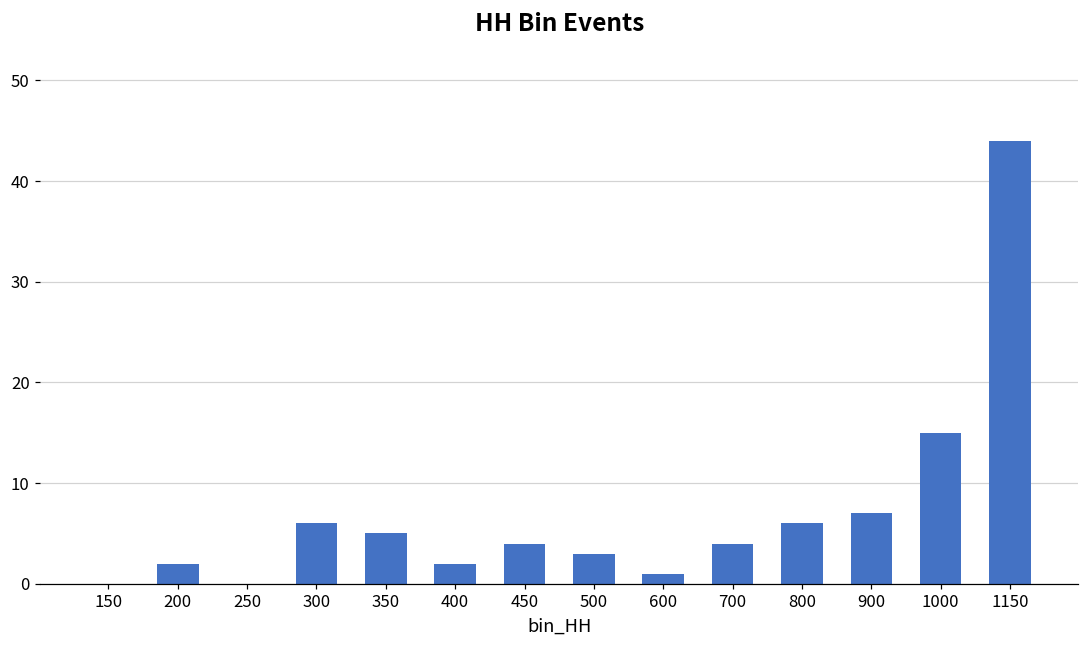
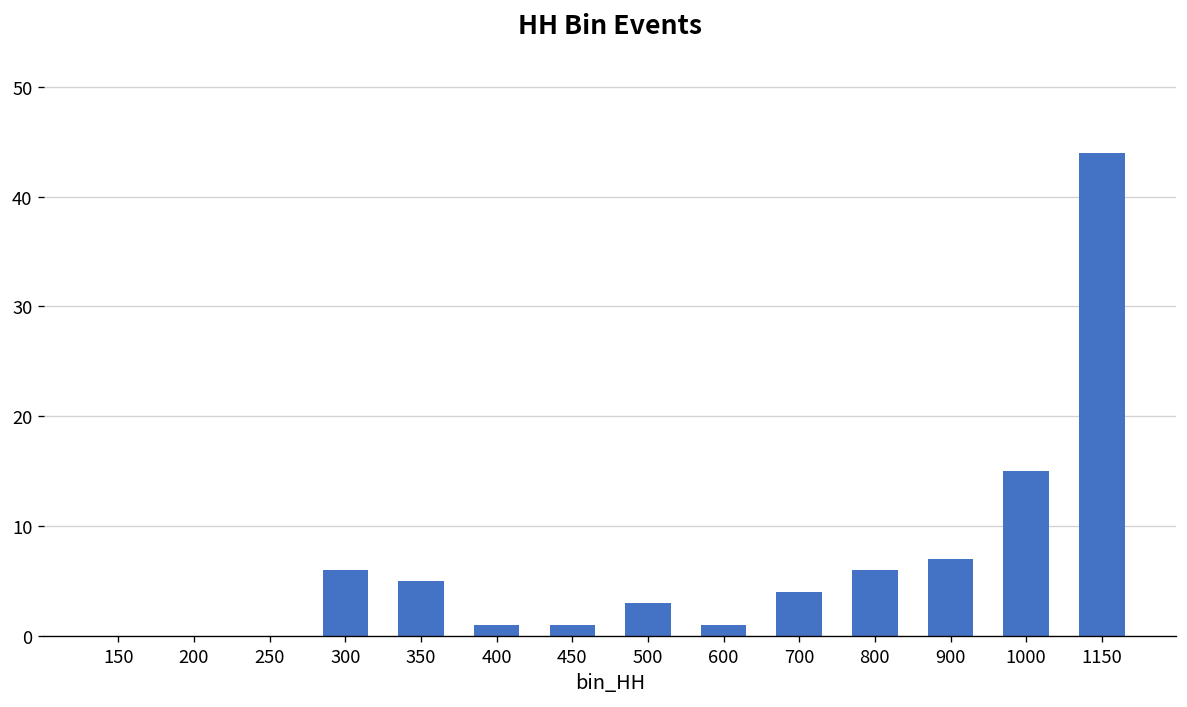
200: 2 -> 0
400: 2 -> 1
450: 4 -> 1
